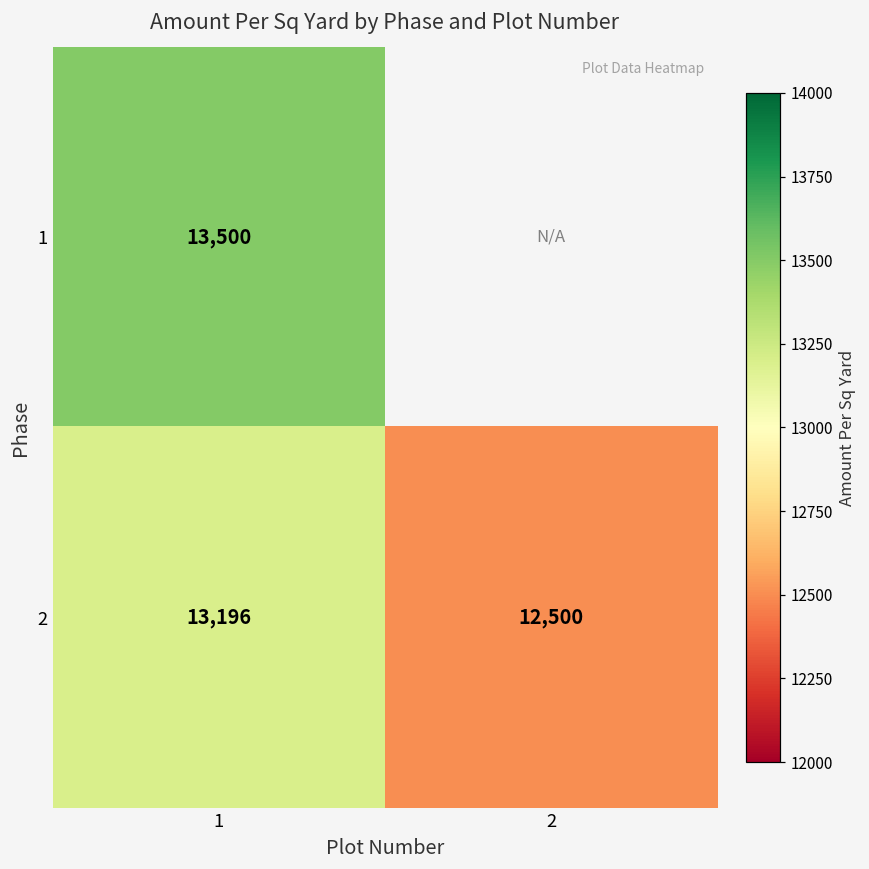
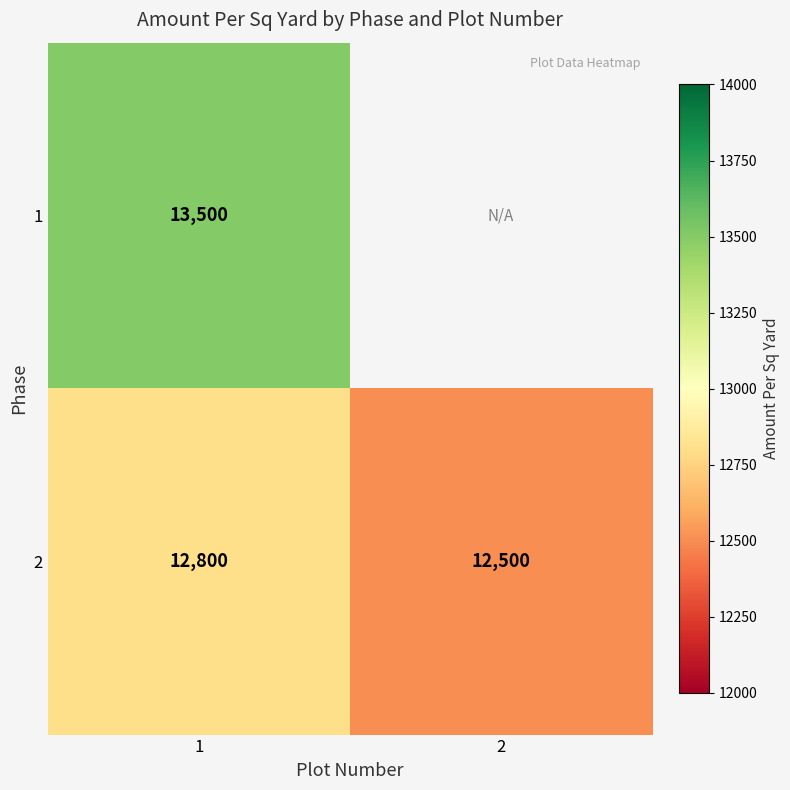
2, 1: 13,196 -> 12,800
